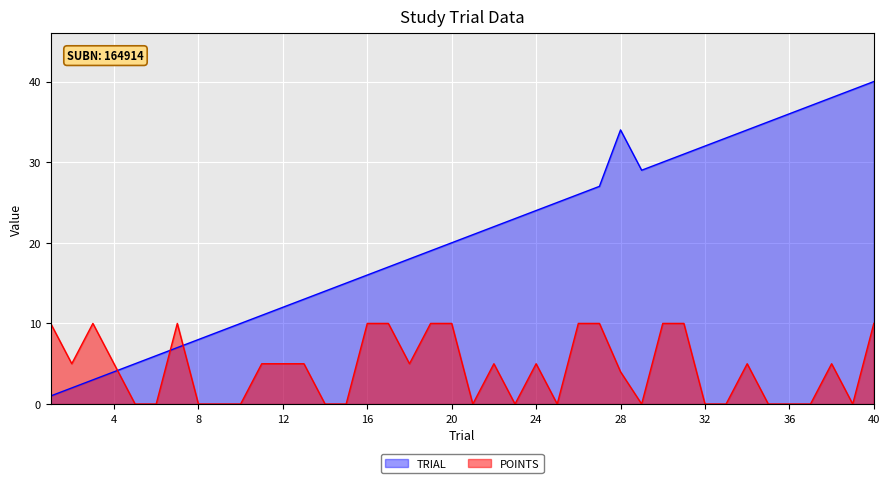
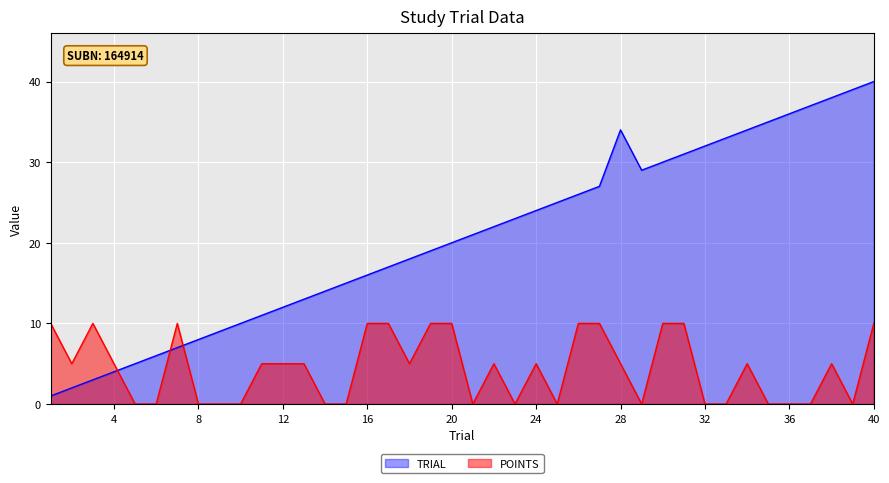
POINTS, 28: 4 -> 5
